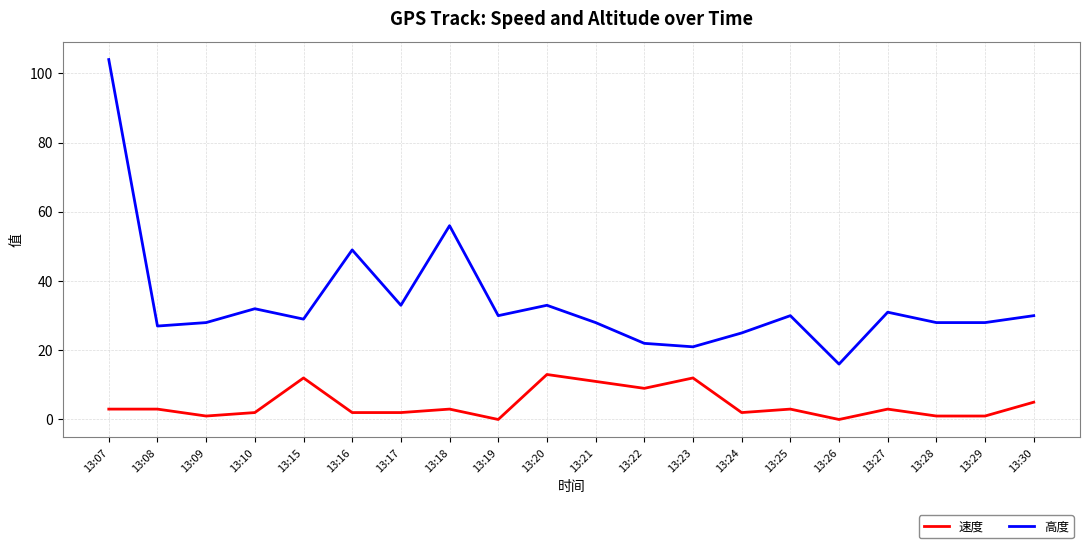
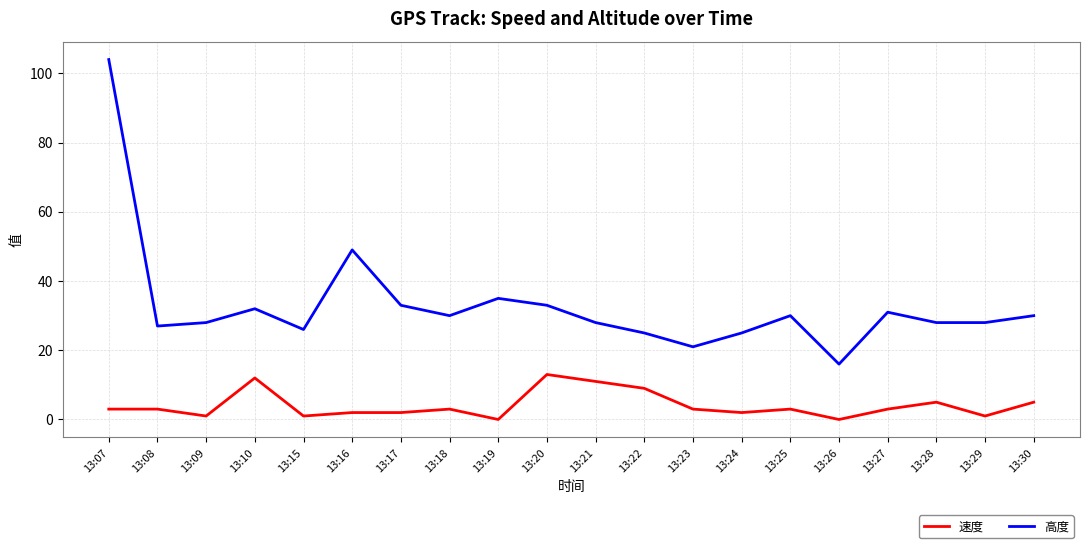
速度, 13:10: 2 -> 12
速度, 13:15: 12 -> 1
高度, 13:15: 29 -> 26
高度, 13:18: 56 -> 30
高度, 13:19: 30 -> 35
高度, 13:22: 22 -> 25
速度, 13:23: 12 -> 3
速度, 13:28: 1 -> 5
